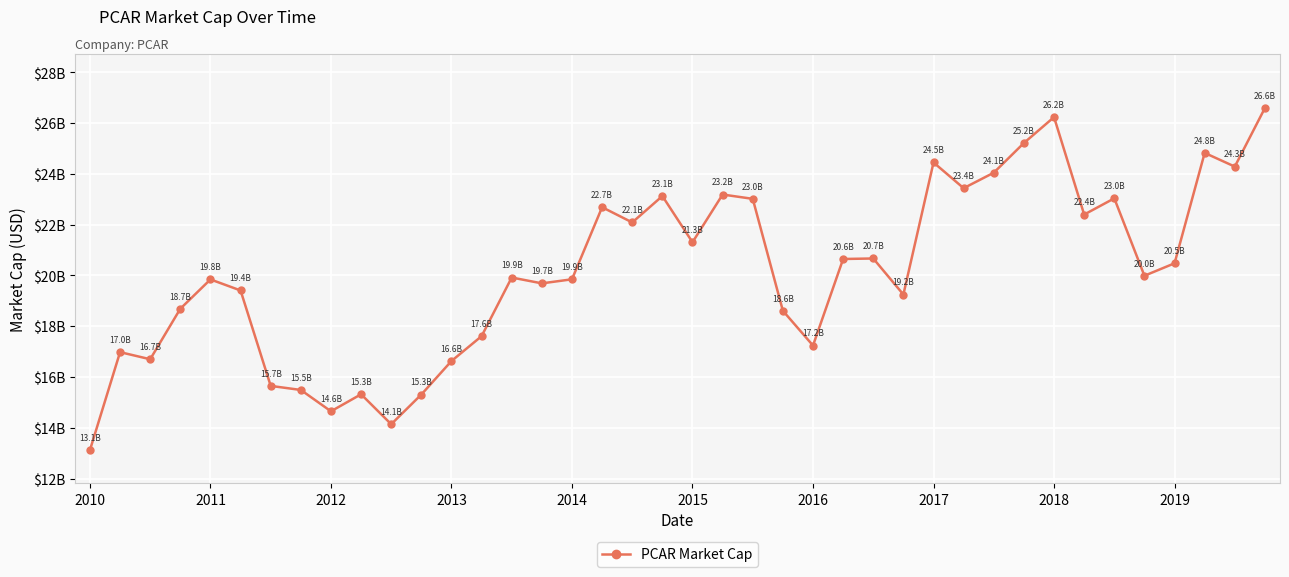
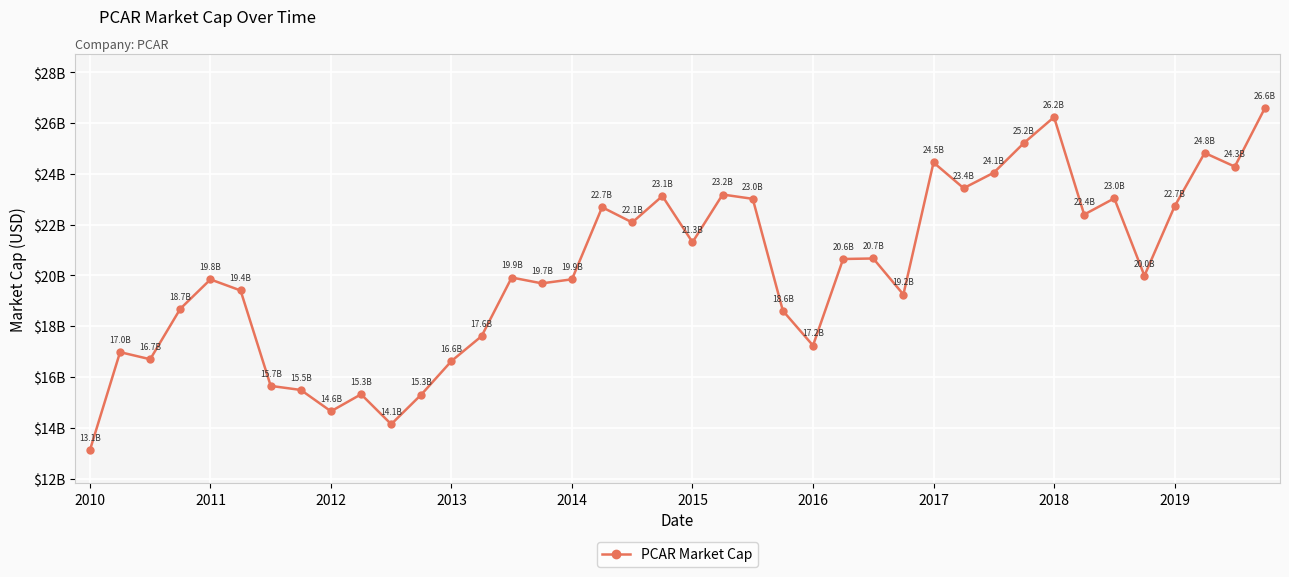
2019: 20.5B -> 22.7B
